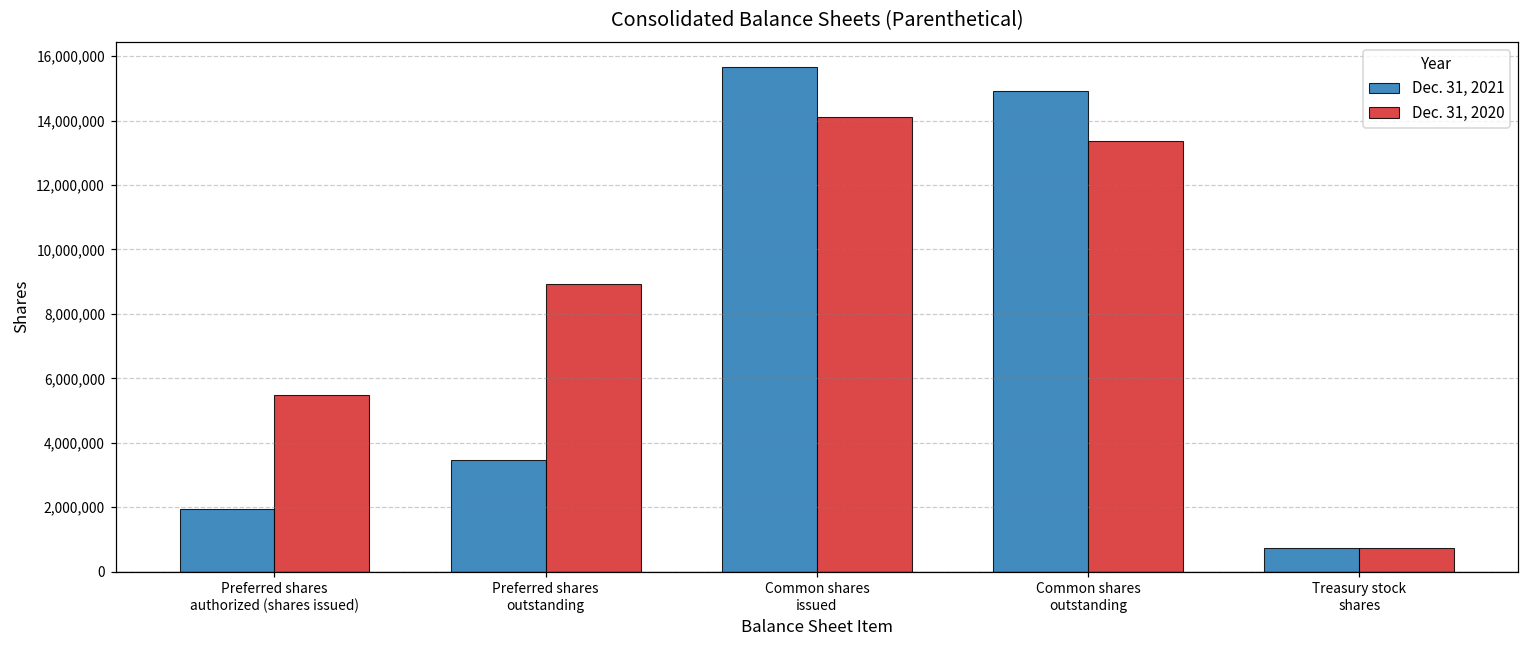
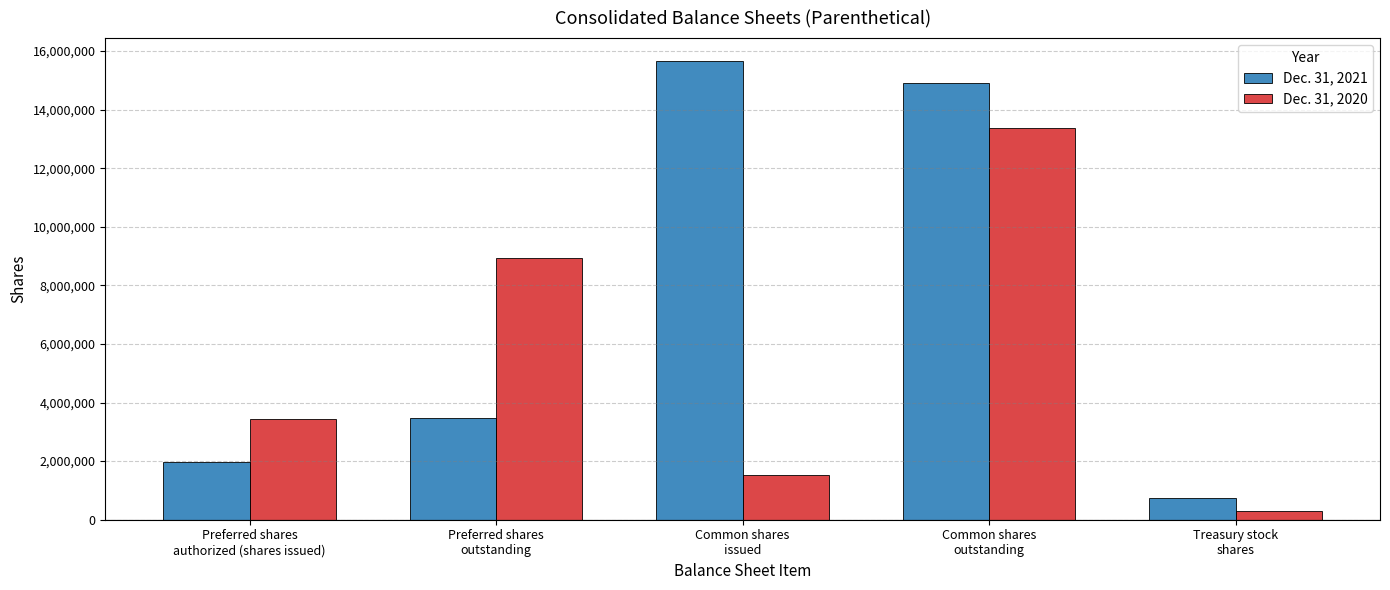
Dec. 31, 2020, Preferred shares authorized (shares issued): 5,500,000 -> 3,400,000
Dec. 31, 2020, Common shares issued: 14,100,000 -> 1,500,000
Dec. 31, 2020, Treasury stock shares: 700,000 -> 300,000
